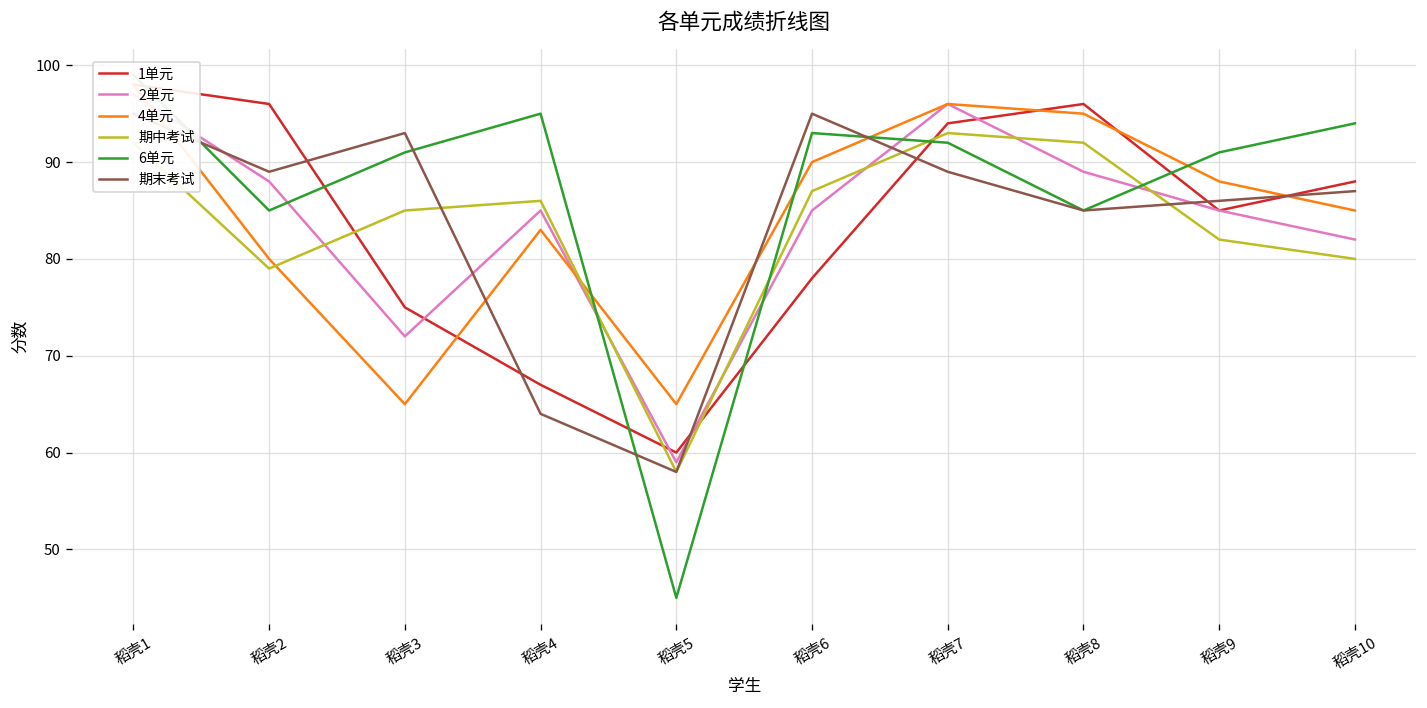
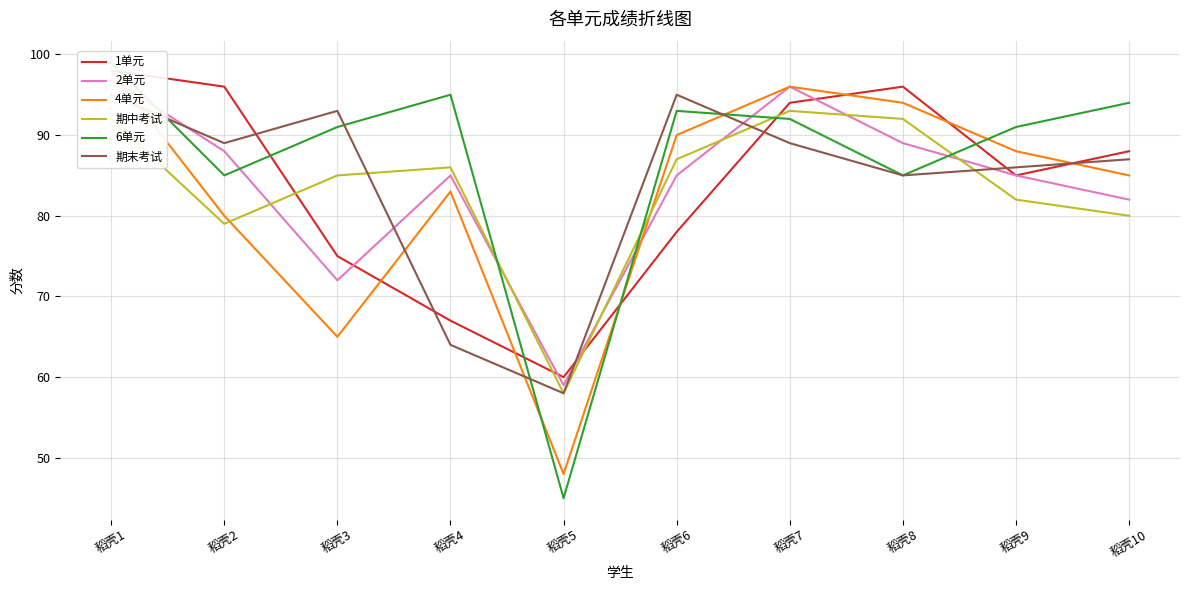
4单元, 稻壳5: 65 -> 48
4单元, 稻壳8: 95 -> 94
